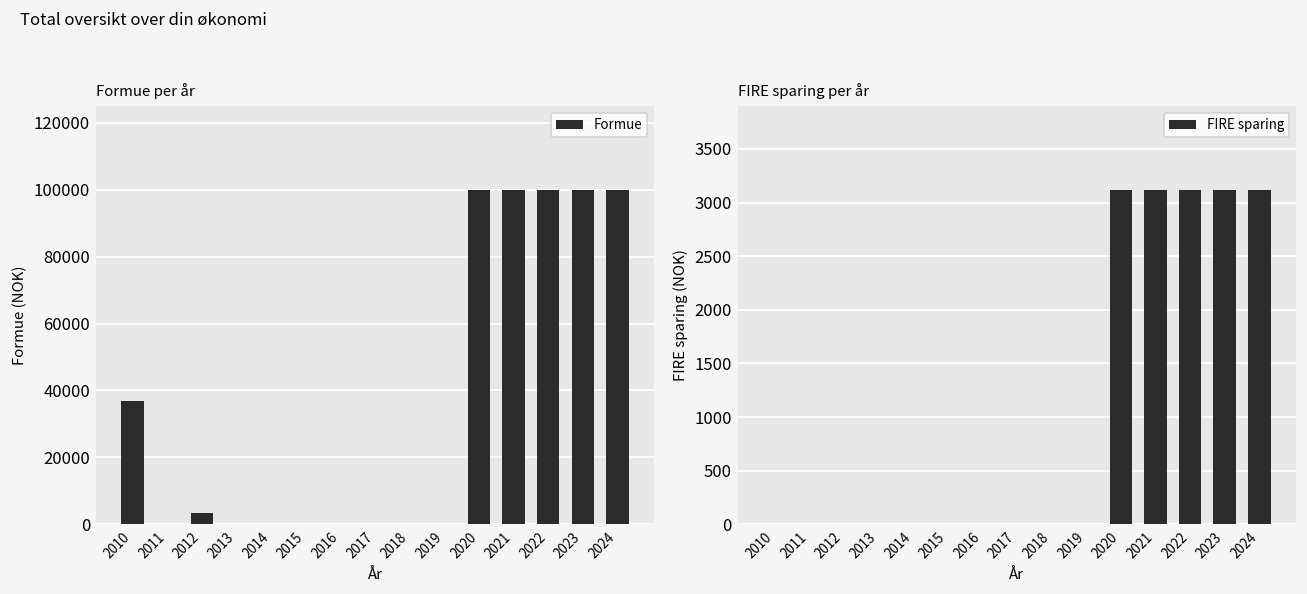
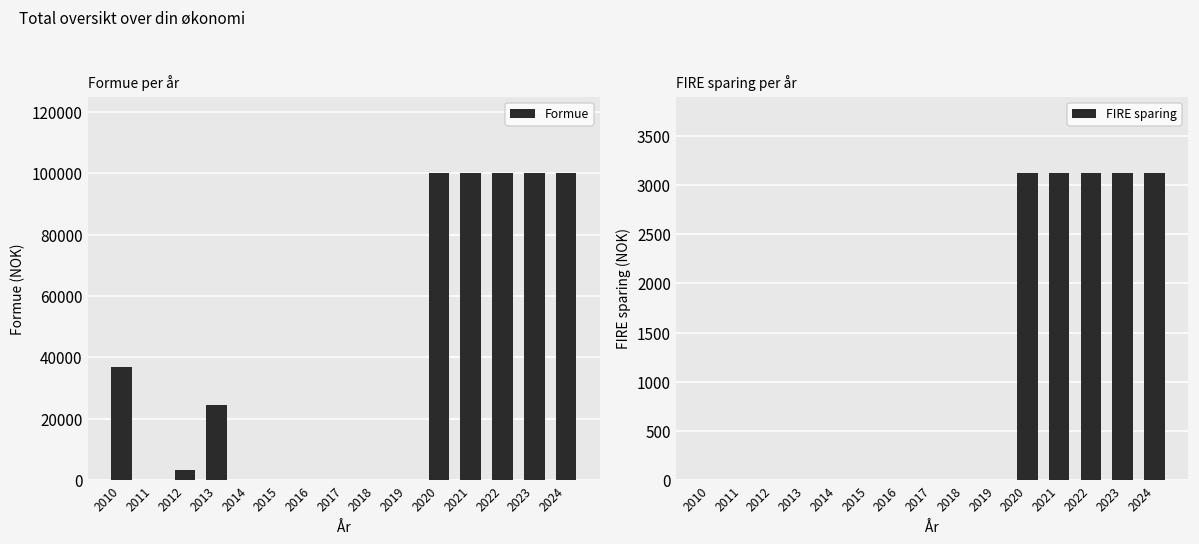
Formue per år, 2013: 0 -> 24000
